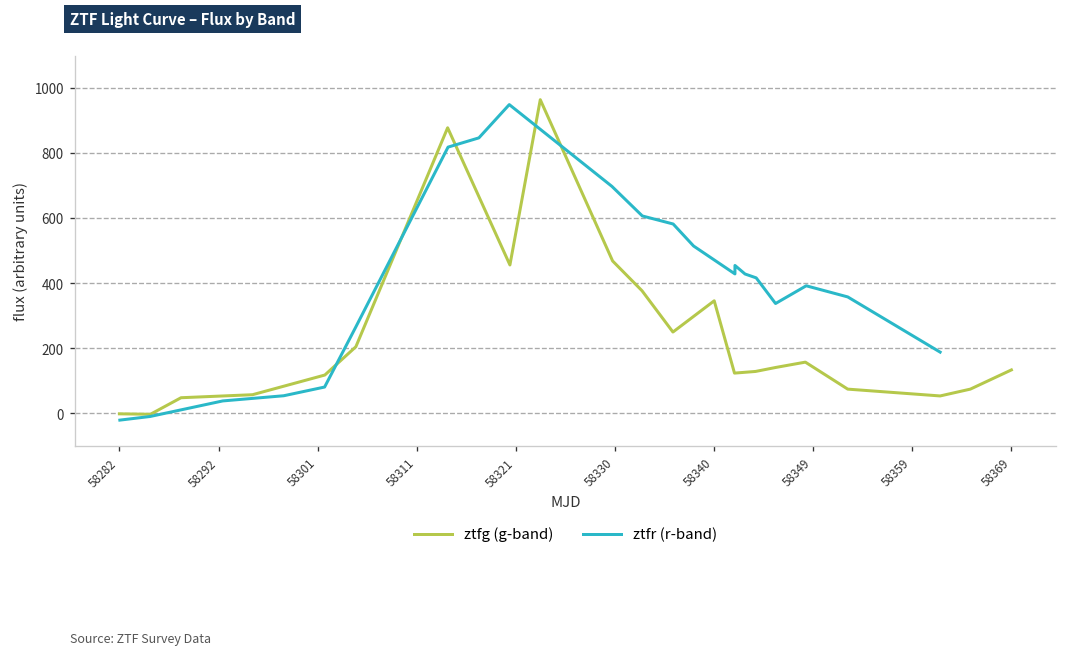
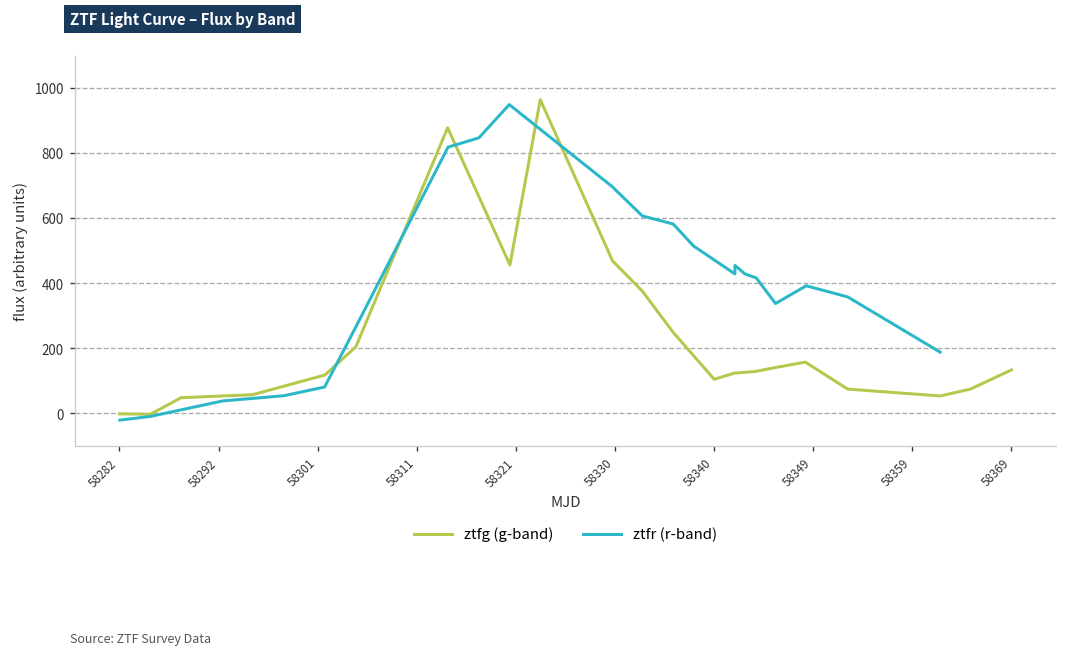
ztfg (g-band), 58340: 350 -> 110
